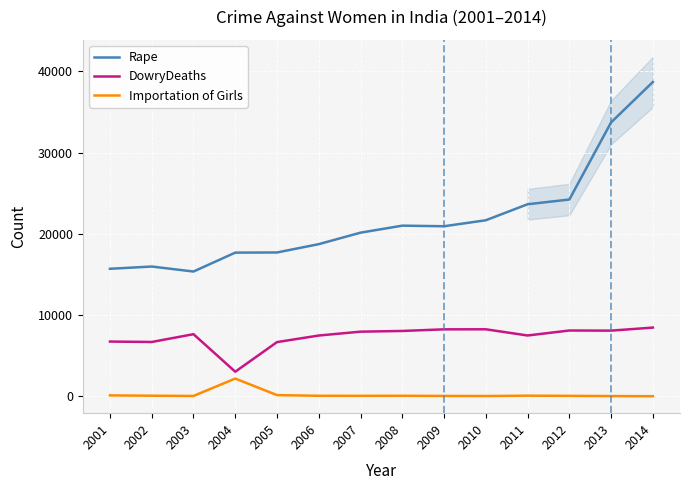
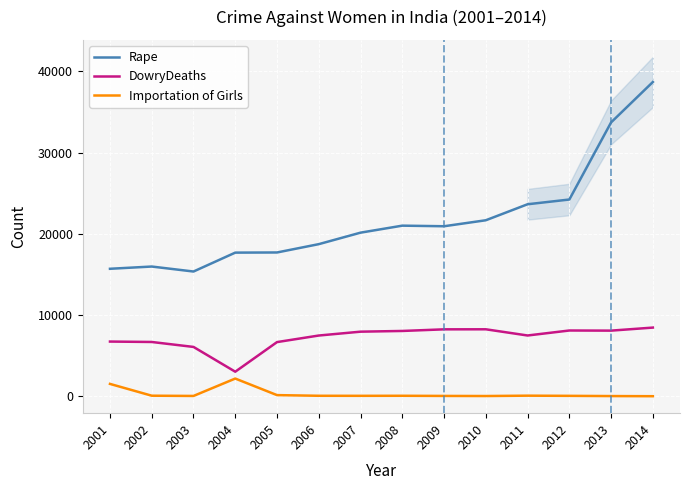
Importation of Girls, 2001: 0 -> 2000
DowryDeaths, 2003: 8000 -> 6000
